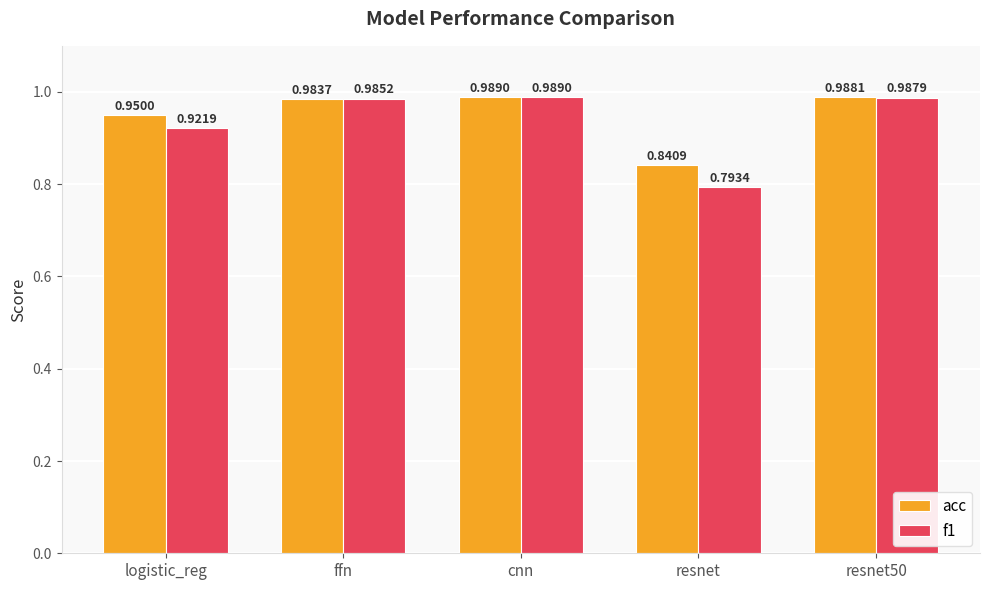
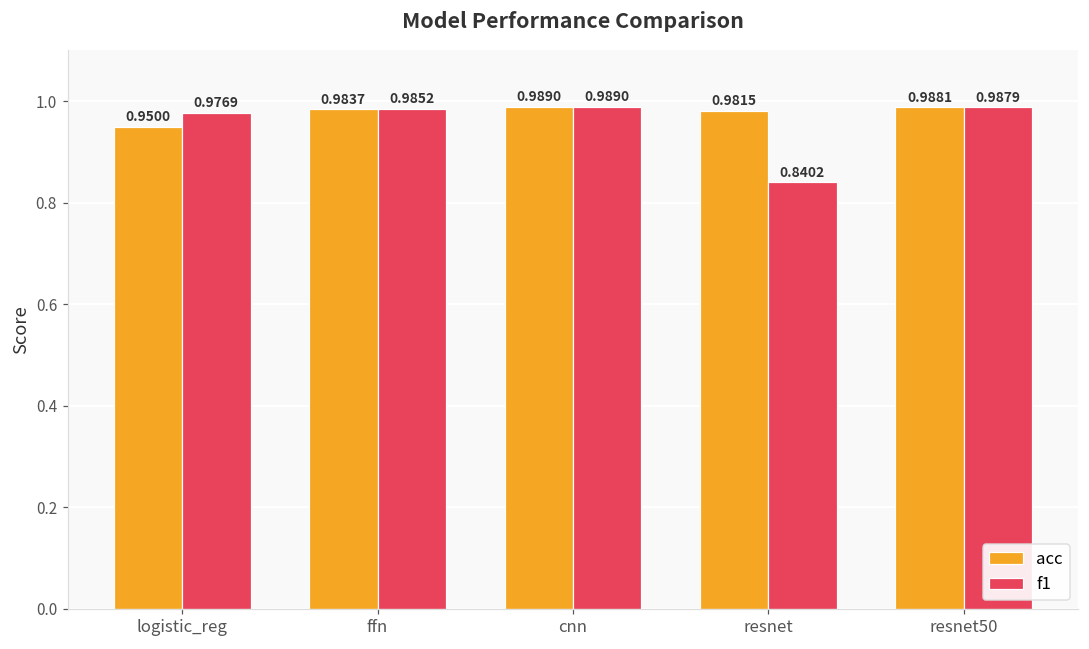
f1, logistic_reg: 0.9219 -> 0.9769
acc, resnet: 0.8409 -> 0.9815
f1, resnet: 0.7934 -> 0.8402
